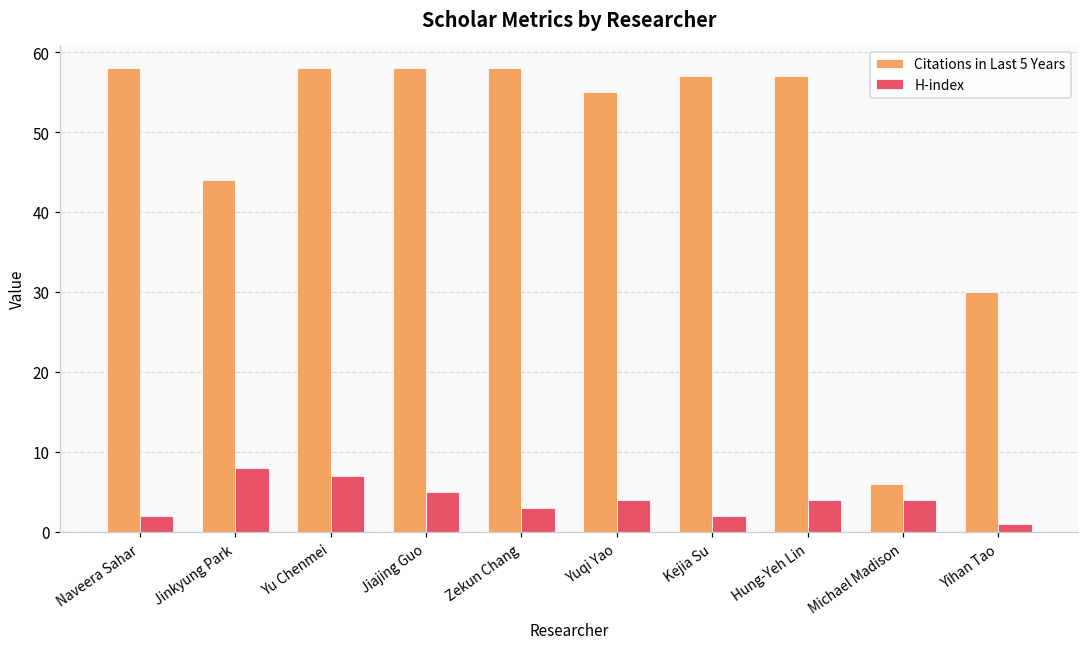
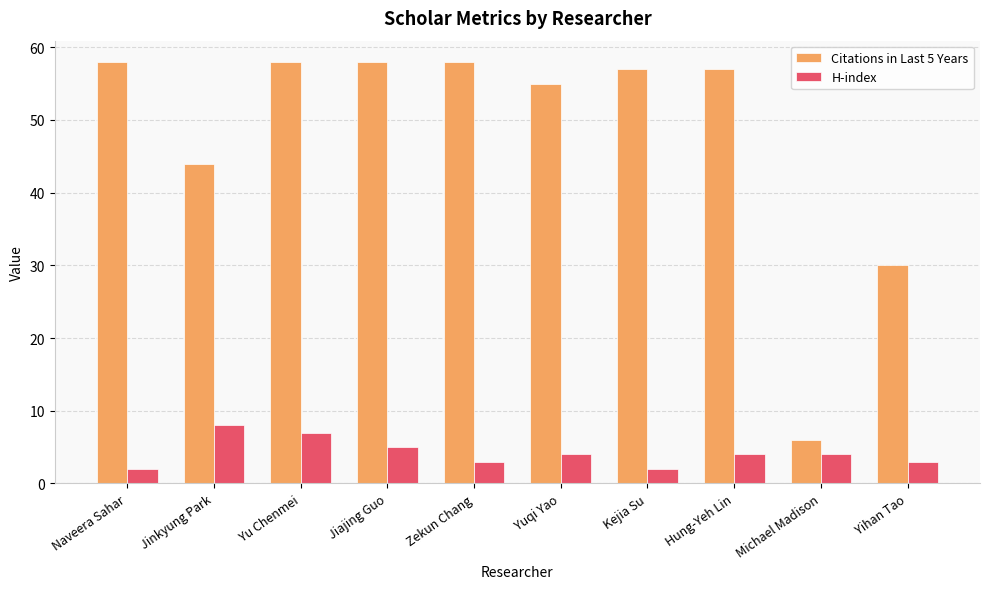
H-index, Yihan Tao: 1 -> 3
